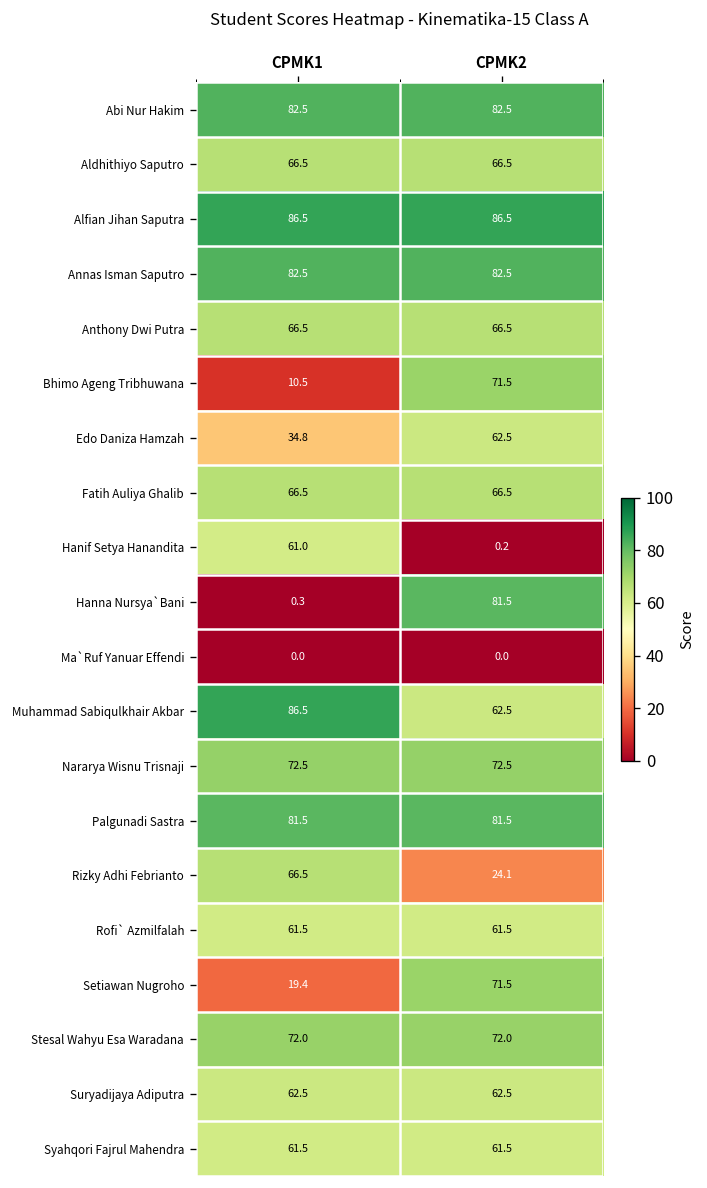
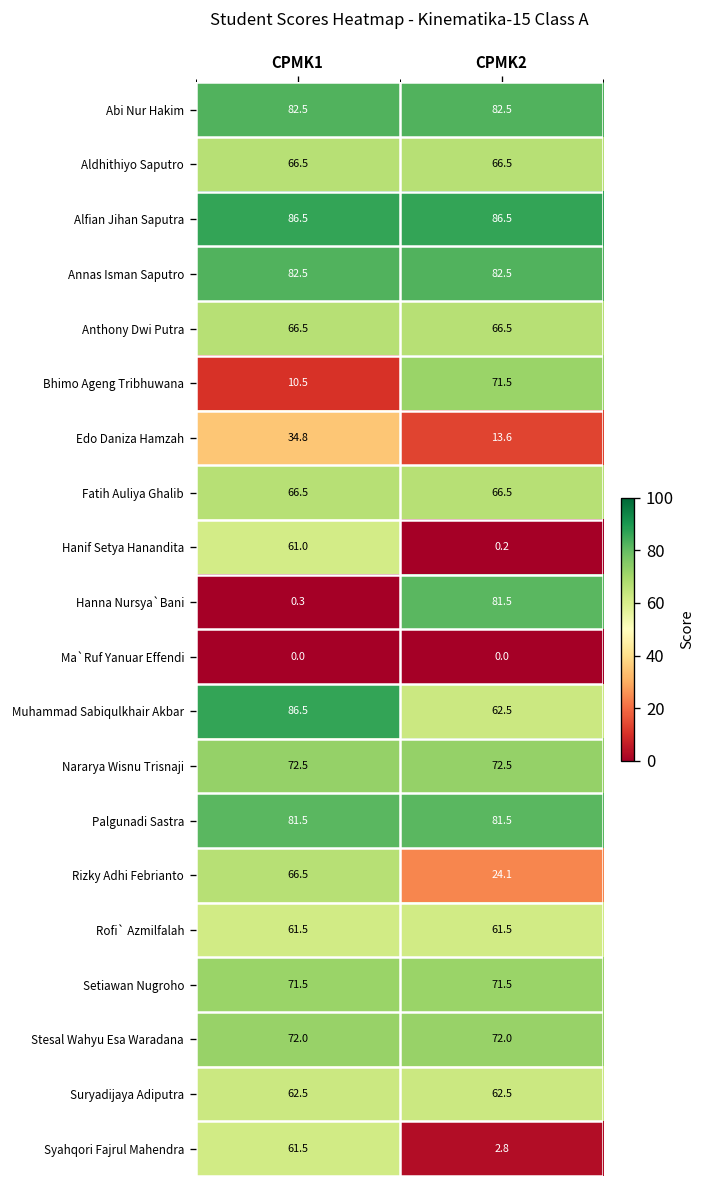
Edo Daniza Hamzah, CPMK2: 62.5 -> 13.6
Setiawan Nugroho, CPMK1: 19.4 -> 71.5
Syahqori Fajrul Mahendra, CPMK2: 61.5 -> 2.8
